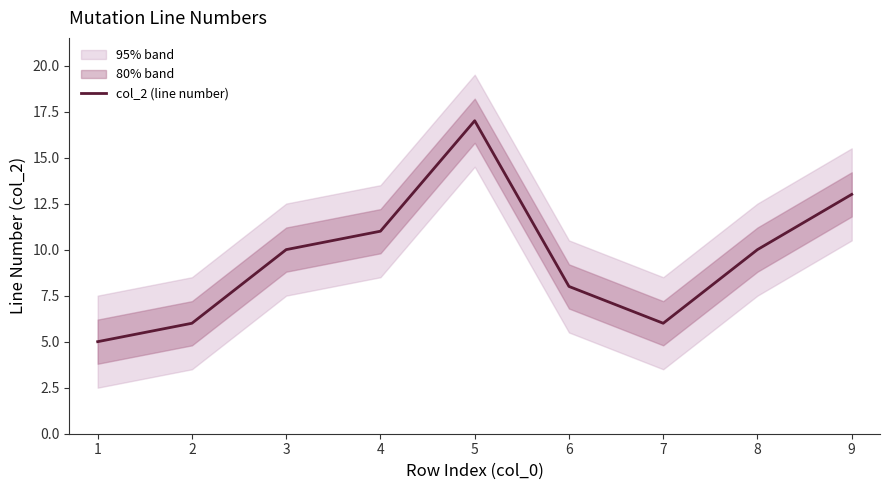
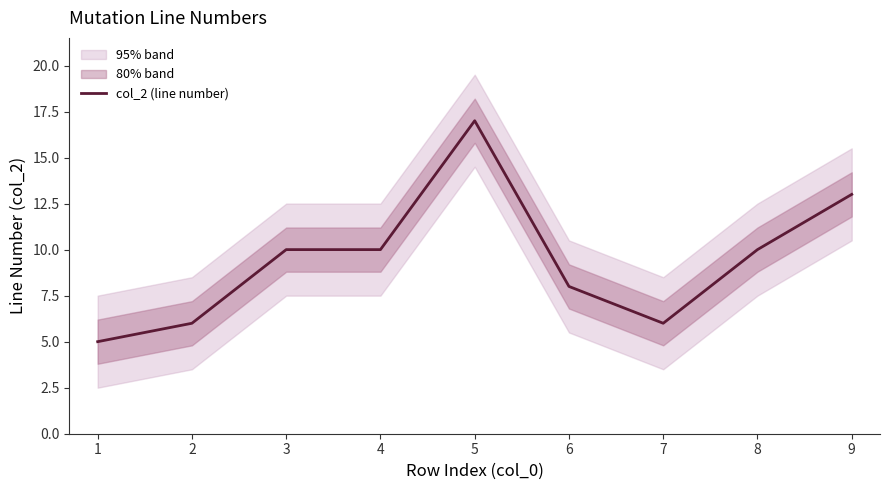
col_2 (line number), 4: 11 -> 10
